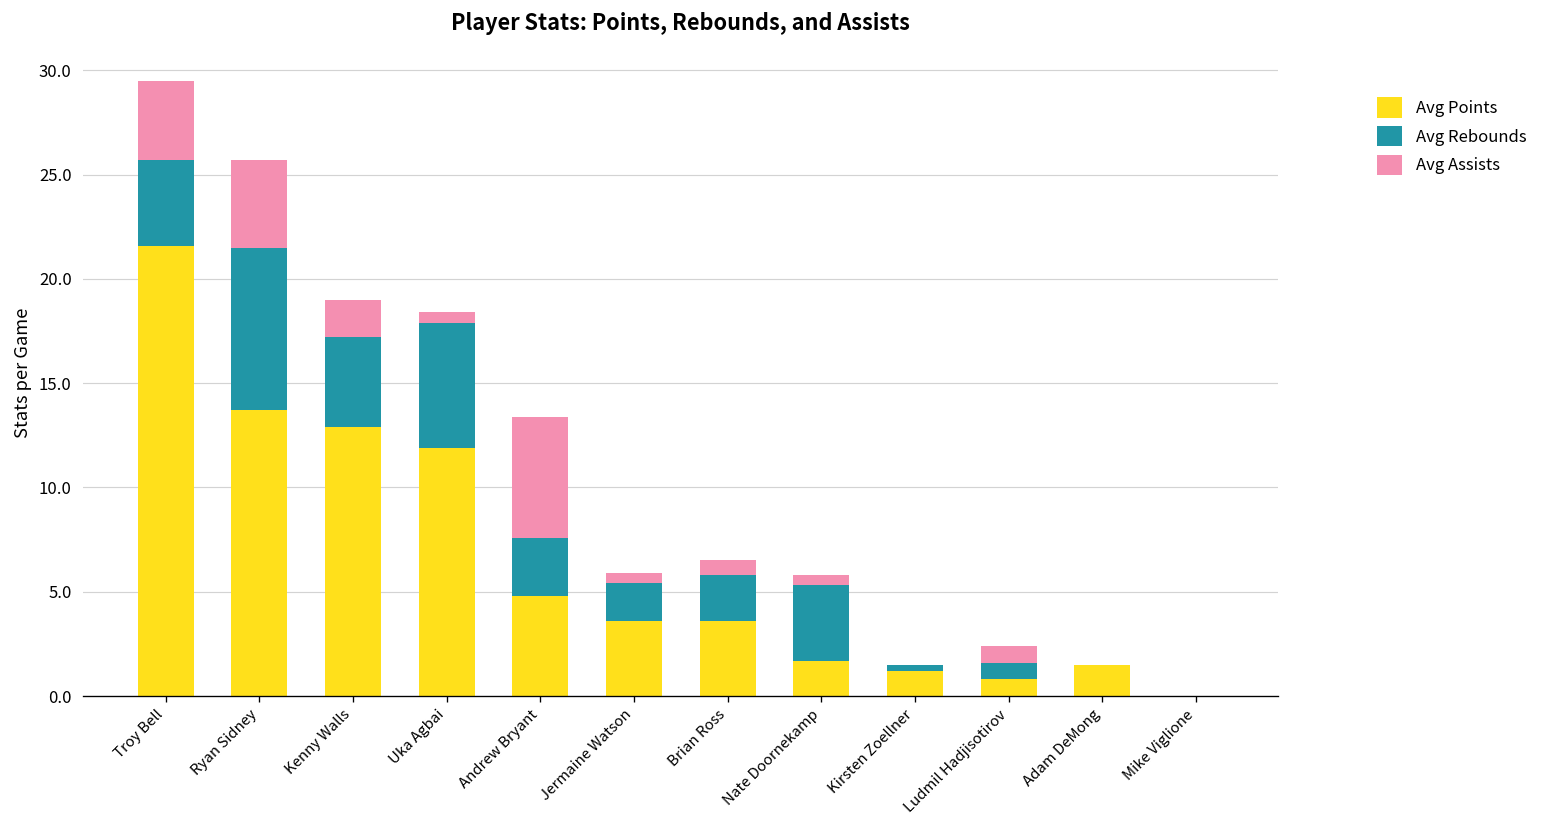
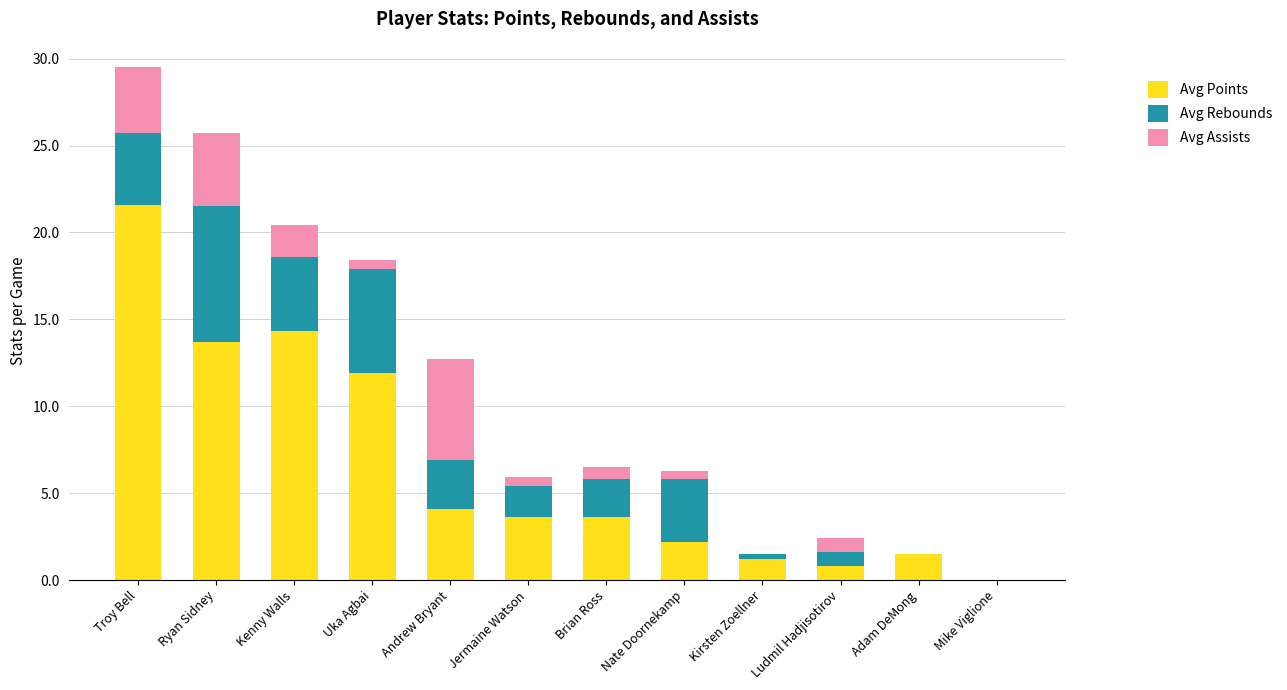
Avg Points, Kenny Walls: 12.9 -> 14.3
Avg Points, Andrew Bryant: 4.8 -> 4.1
Avg Points, Nate Doornekamp: 1.7 -> 2.2
